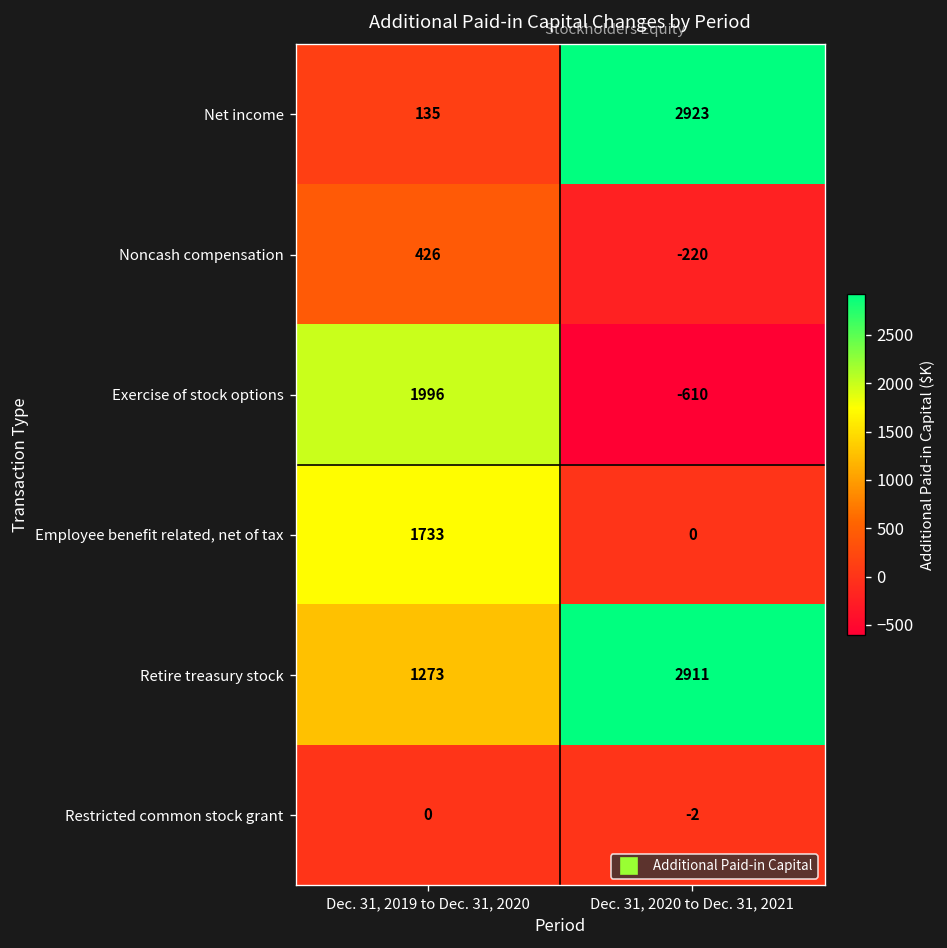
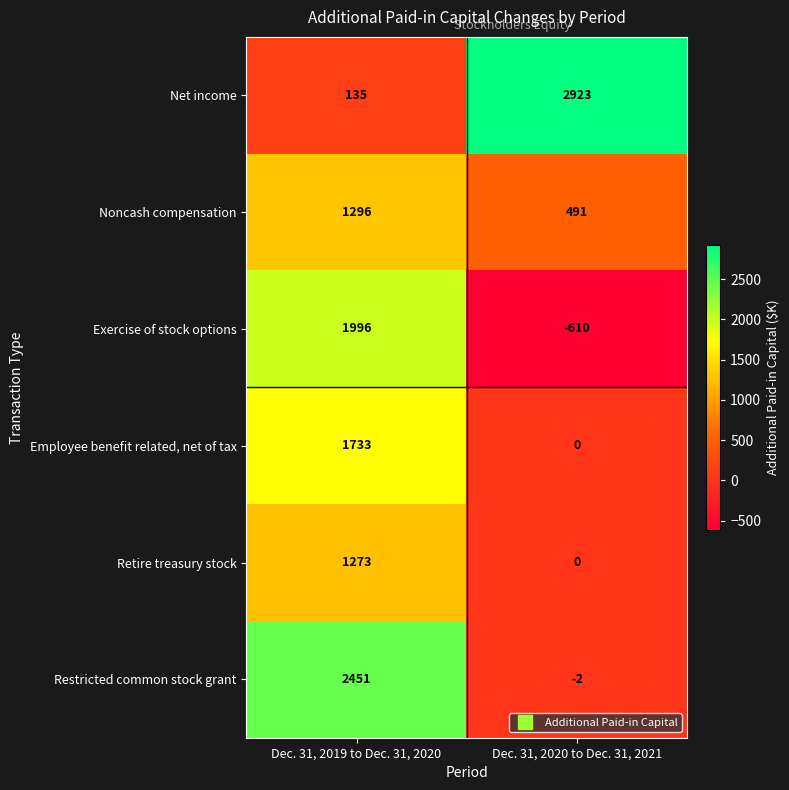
Noncash compensation, Dec. 31, 2019 to Dec. 31, 2020: 426 -> 1296
Noncash compensation, Dec. 31, 2020 to Dec. 31, 2021: -220 -> 491
Retire treasury stock, Dec. 31, 2020 to Dec. 31, 2021: 2911 -> 0
Restricted common stock grant, Dec. 31, 2019 to Dec. 31, 2020: 0 -> 2451
